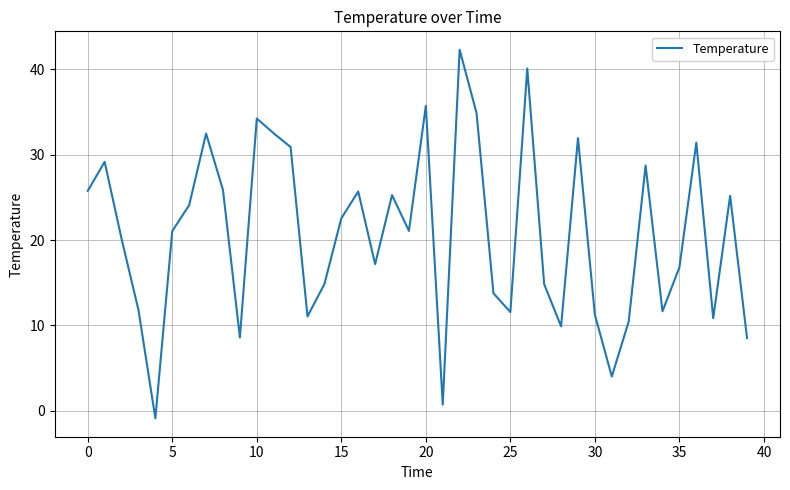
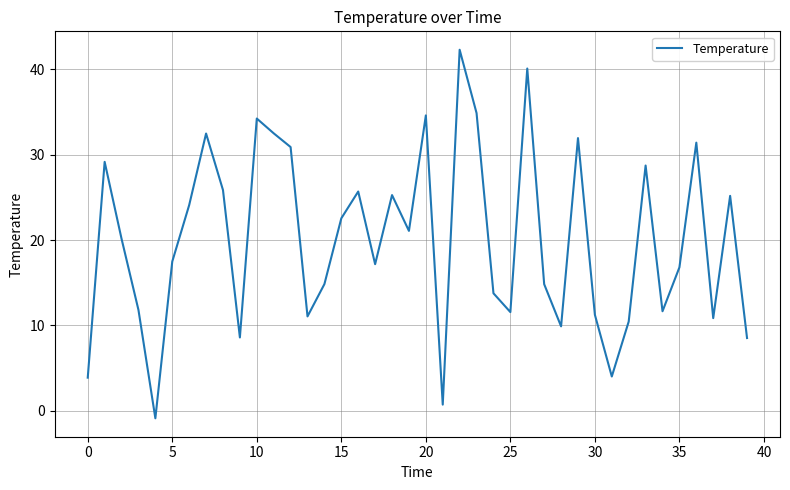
0: 26 -> 4
5: 21 -> 17
20: 36 -> 35
